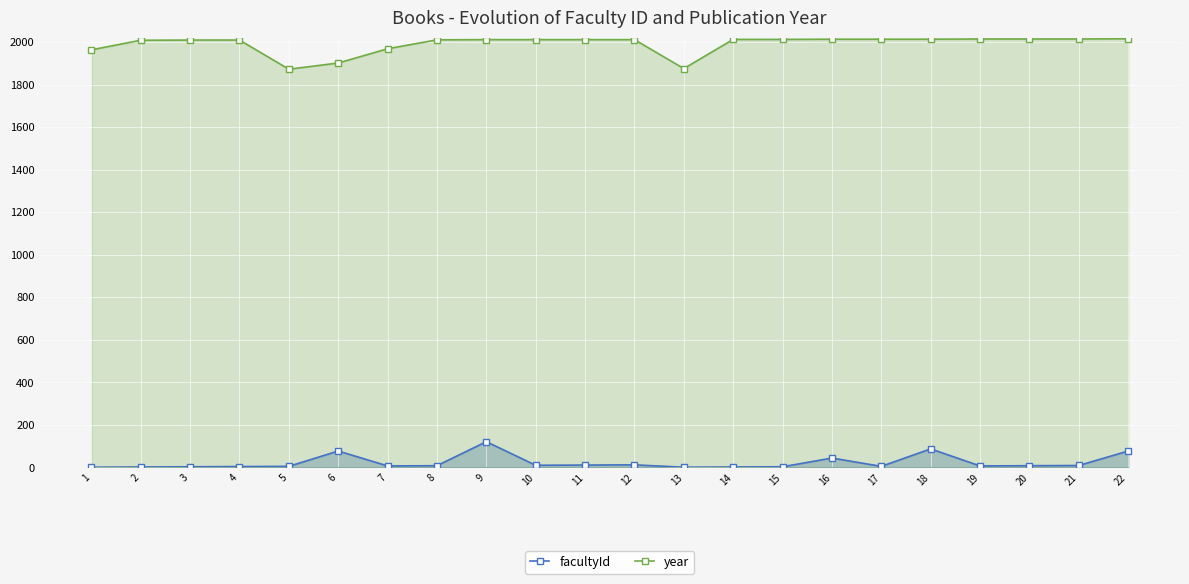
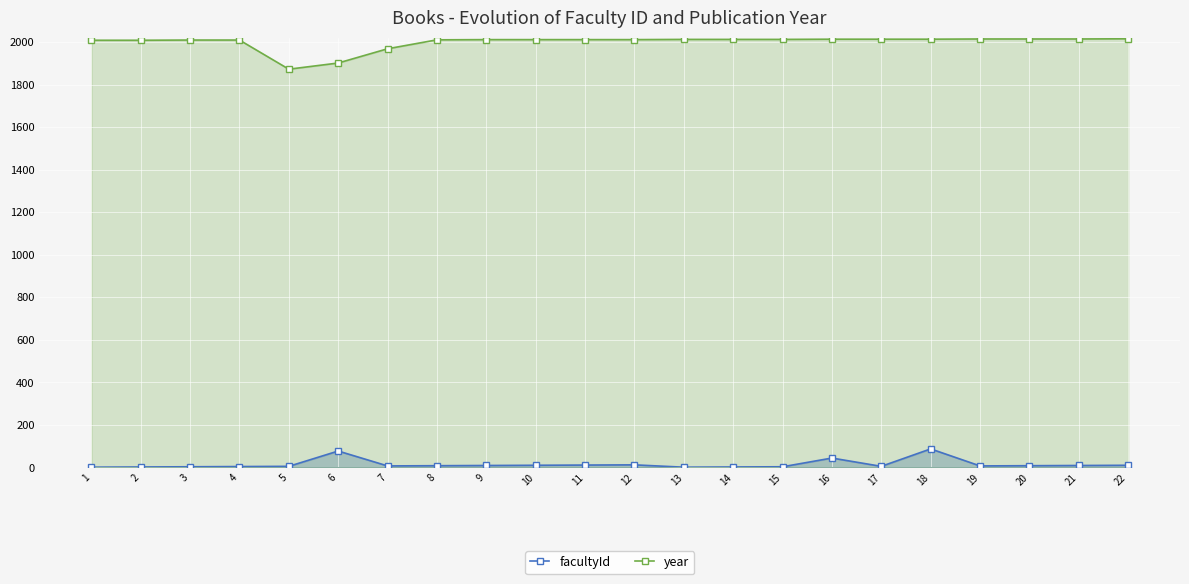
year, 1: 1960 -> 2010
facultyId, 9: 120 -> 10
year, 13: 1880 -> 2010
facultyId, 22: 80 -> 10
